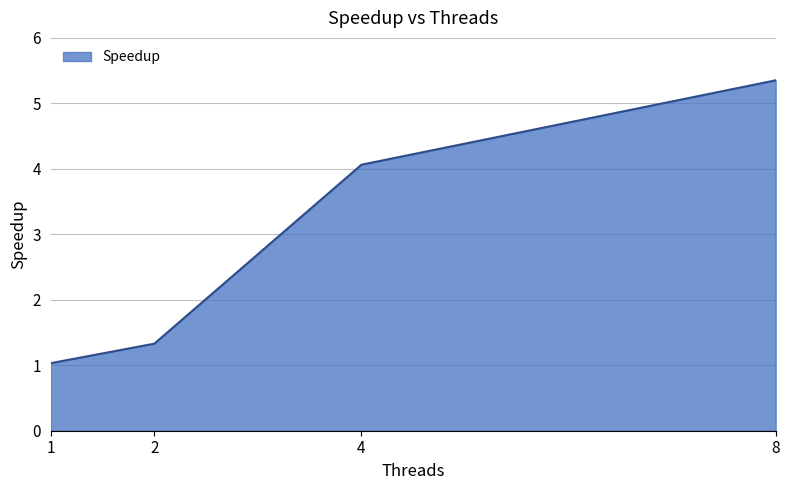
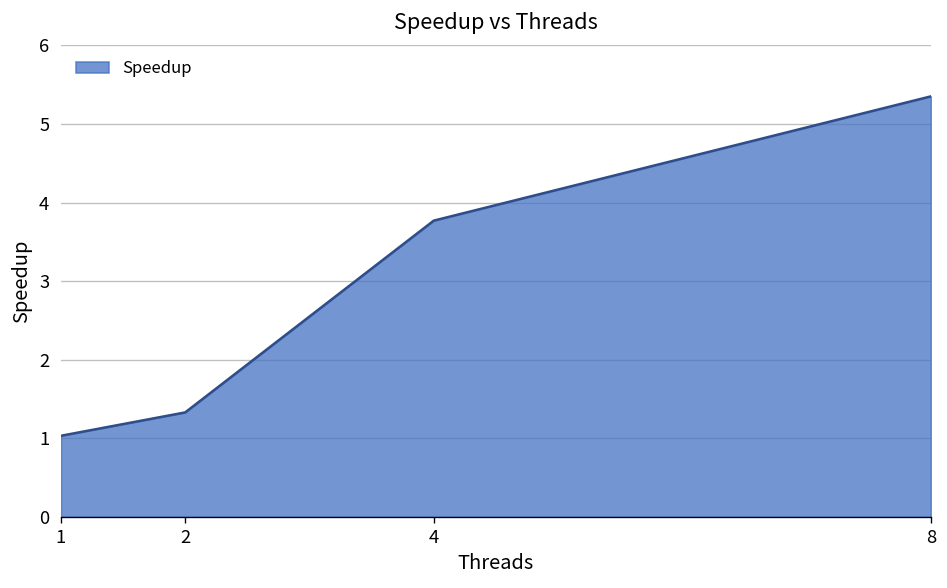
4: 4.1 -> 3.8
